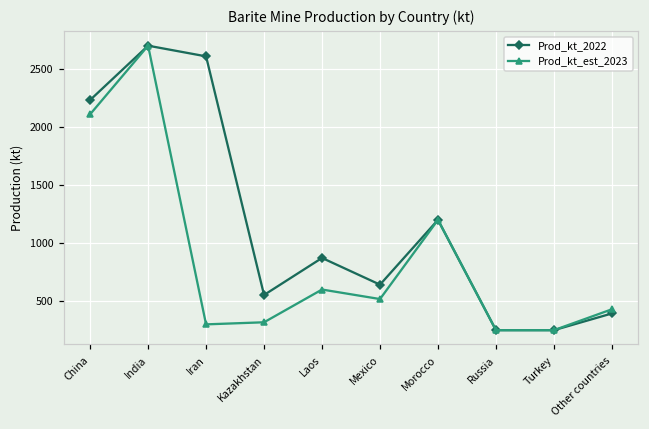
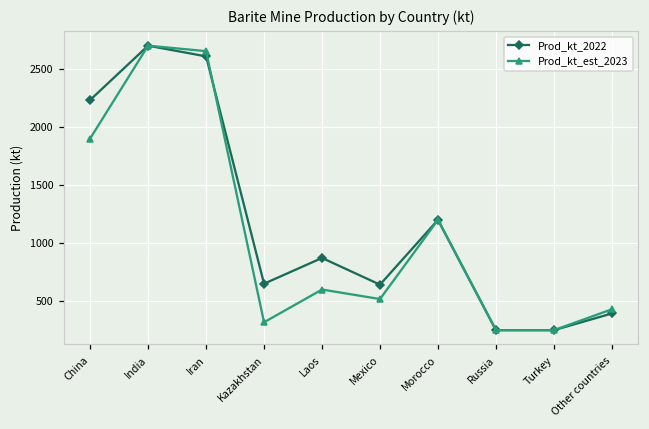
Prod_kt_est_2023, China: 2110 -> 1900
Prod_kt_est_2023, Iran: 300 -> 2650
Prod_kt_2022, Kazakhstan: 550 -> 650
